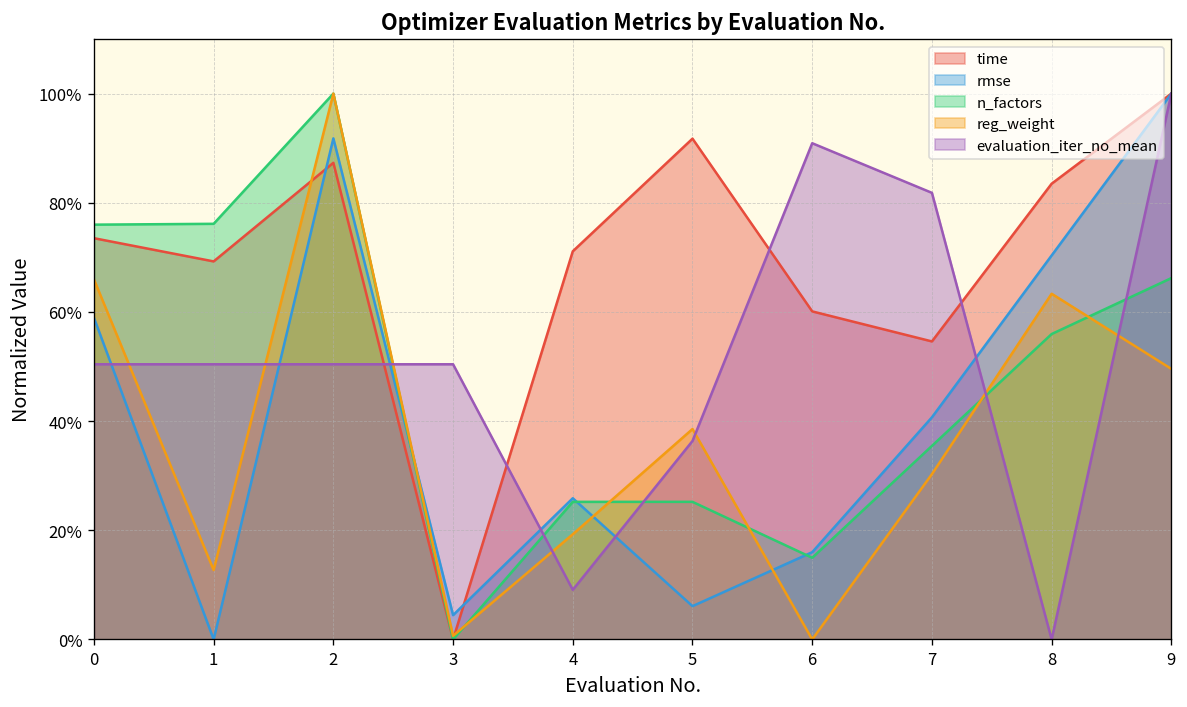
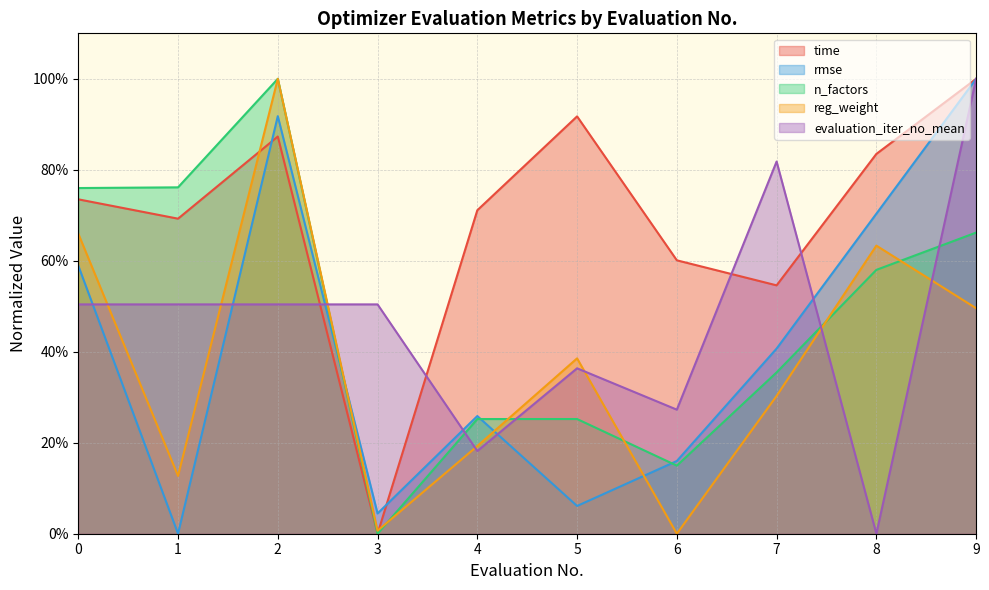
evaluation_iter_no_mean, 4: 9% -> 18%
evaluation_iter_no_mean, 6: 91% -> 27%
n_factors, 8: 56% -> 58%
